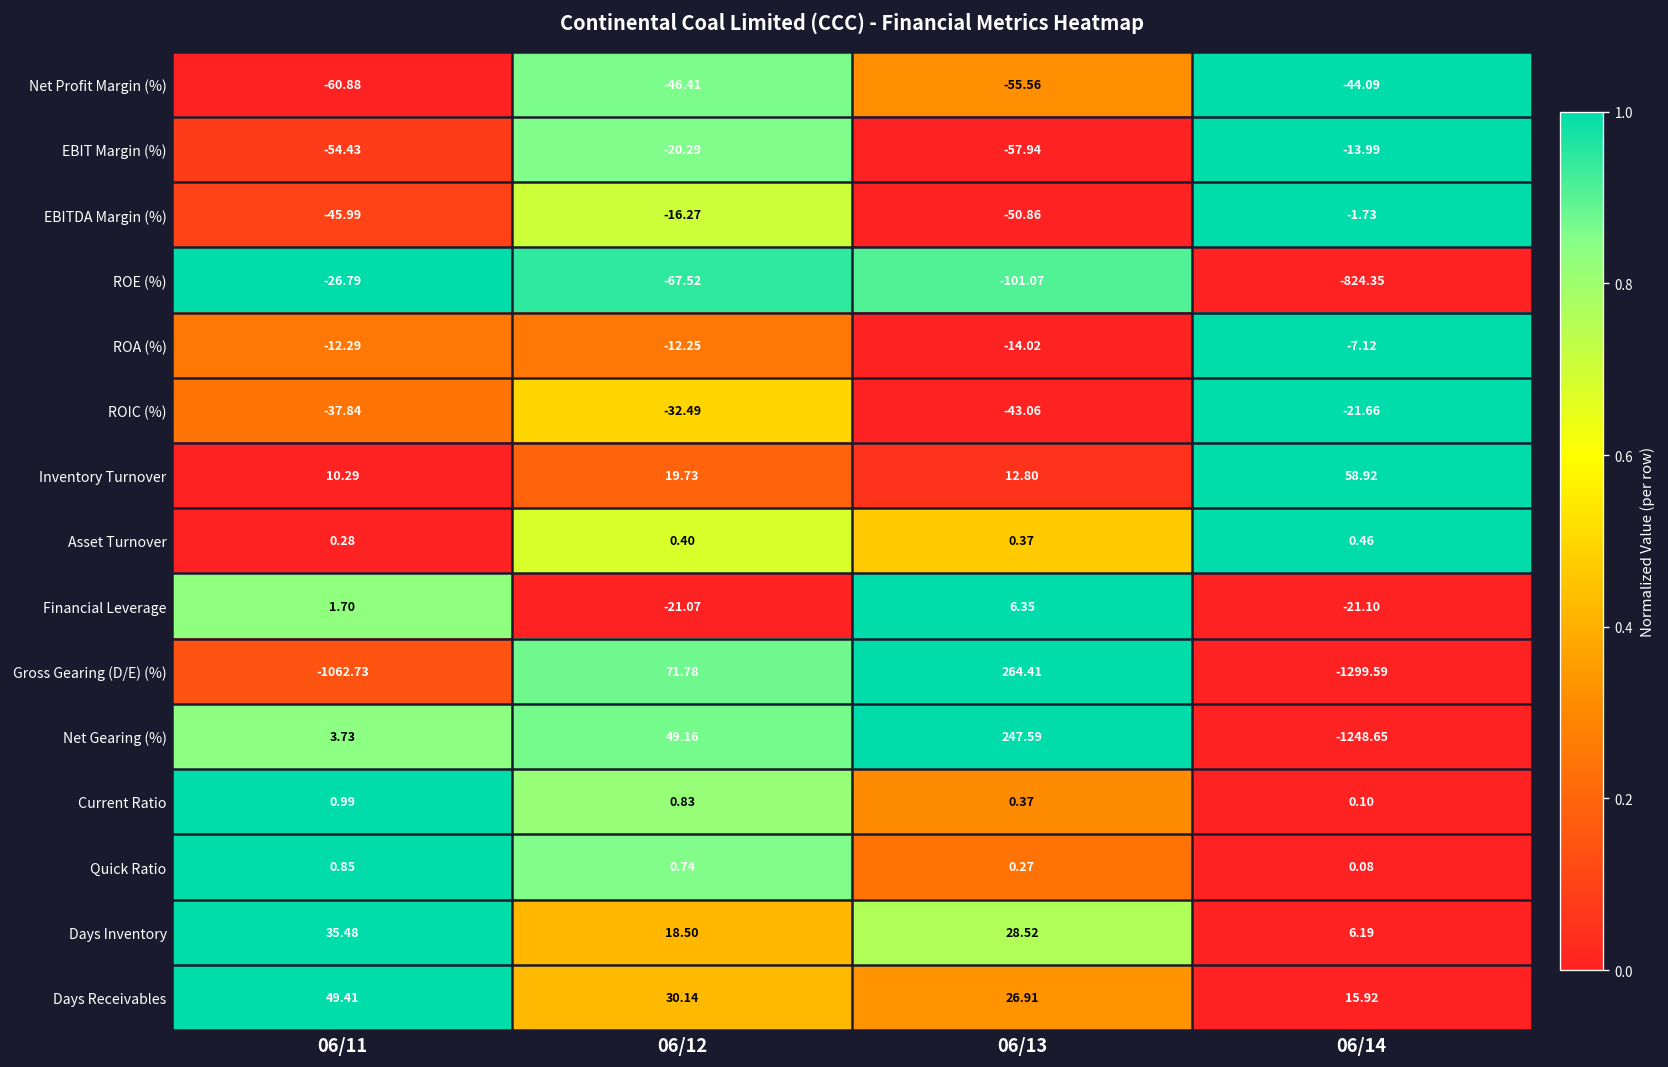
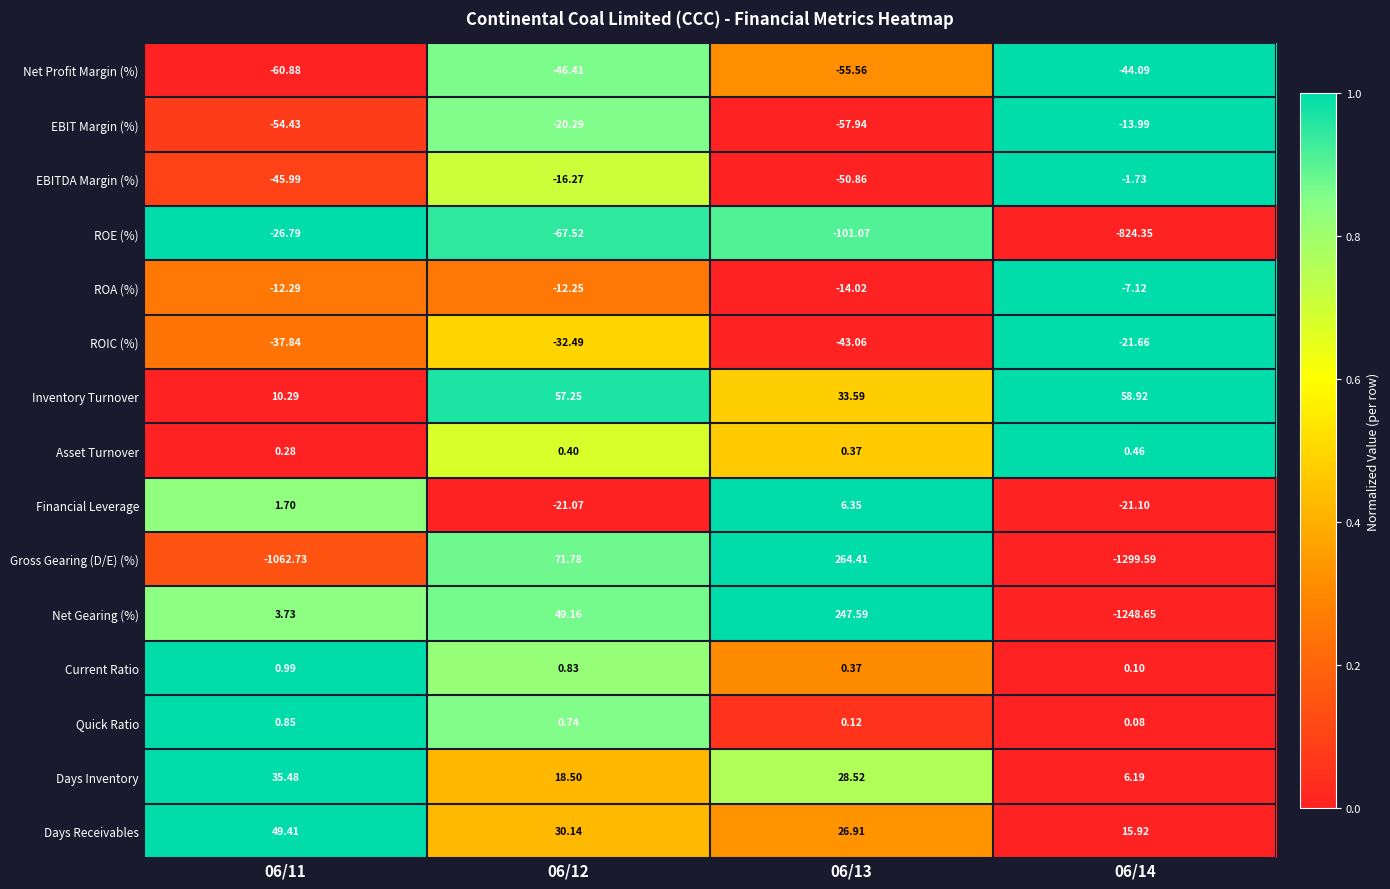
Inventory Turnover, 06/12: 19.73 -> 57.25
Inventory Turnover, 06/13: 12.80 -> 33.59
Quick Ratio, 06/13: 0.27 -> 0.12
